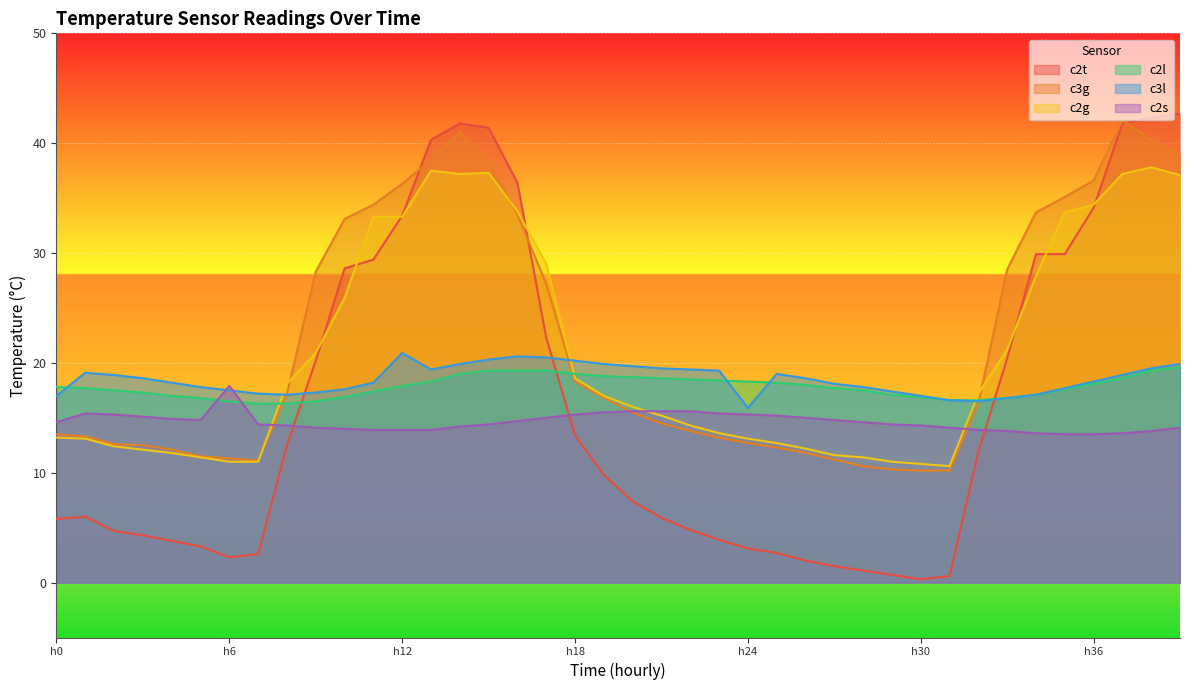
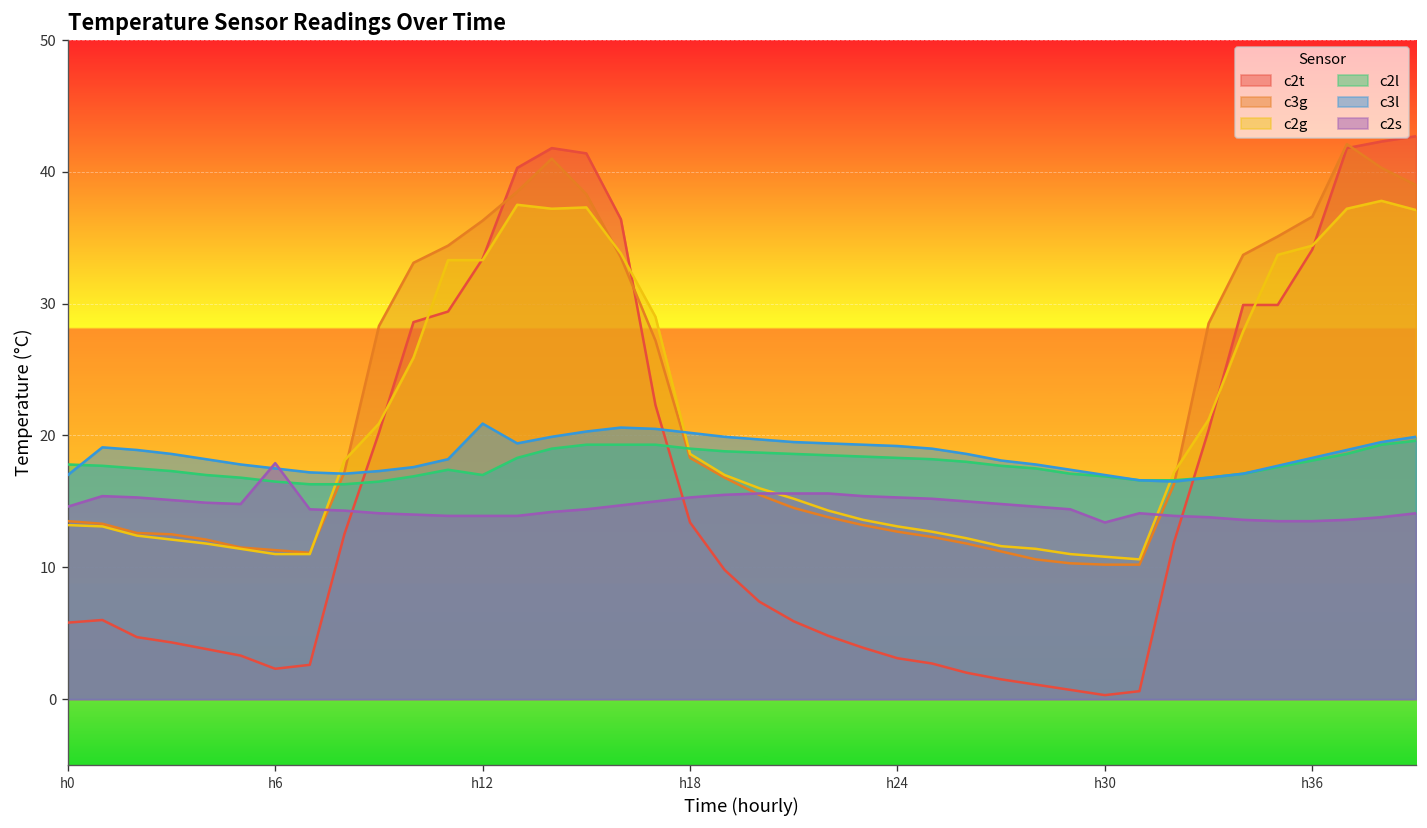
c2l, h12: 17.9 -> 17.0
c3l, h24: 15.9 -> 19.2
c2s, h30: 14.3 -> 13.4
